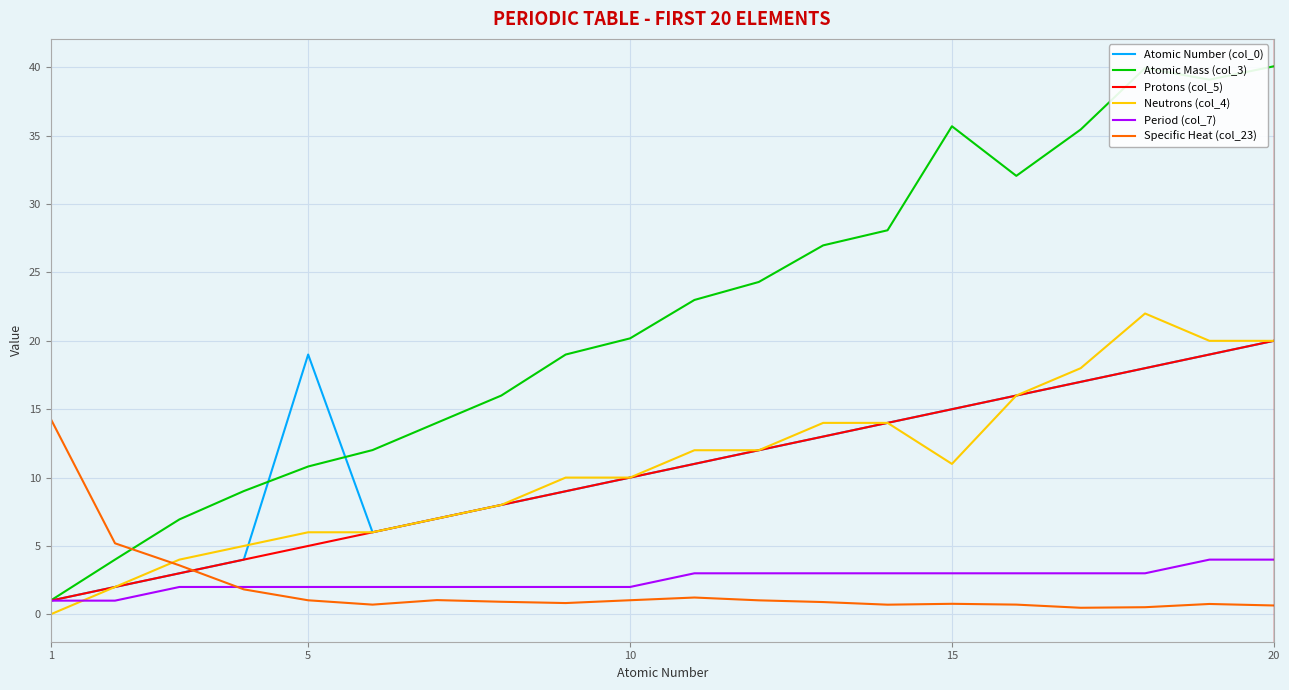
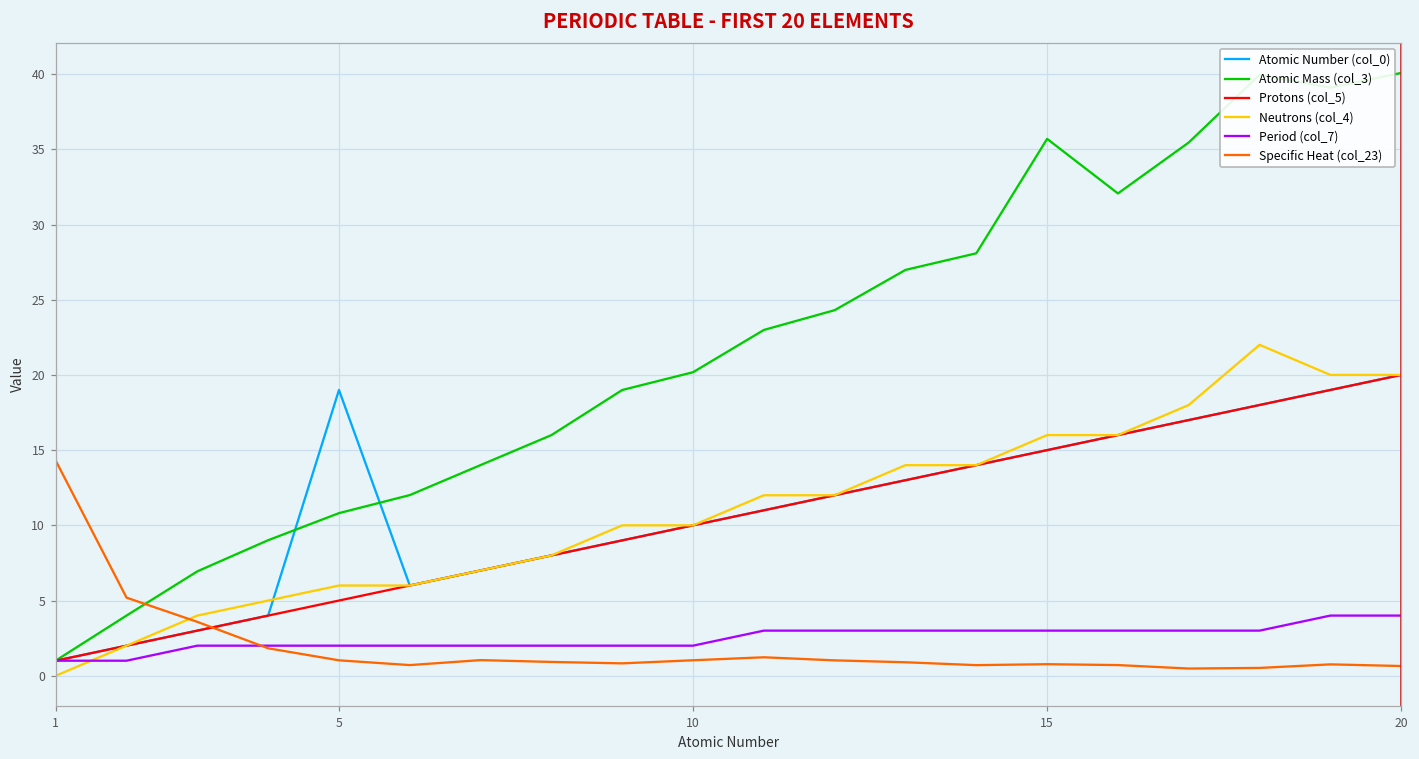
Neutrons (col_4), 15: 11 -> 16
